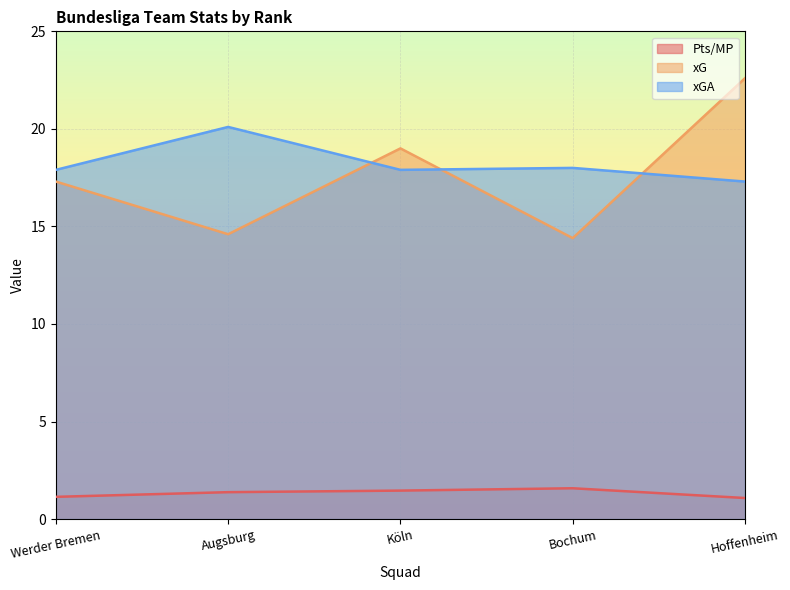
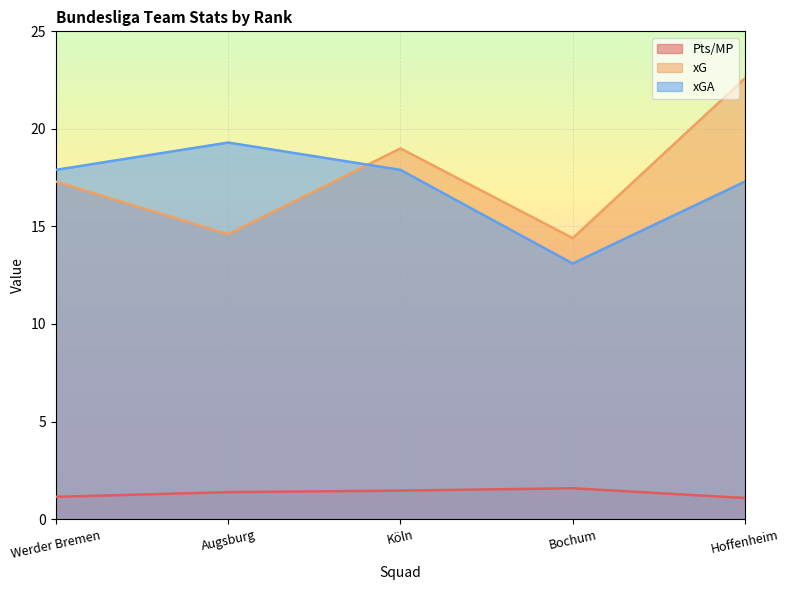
xGA, Augsburg: 20.1 -> 19.3
xGA, Bochum: 18.0 -> 13.1
